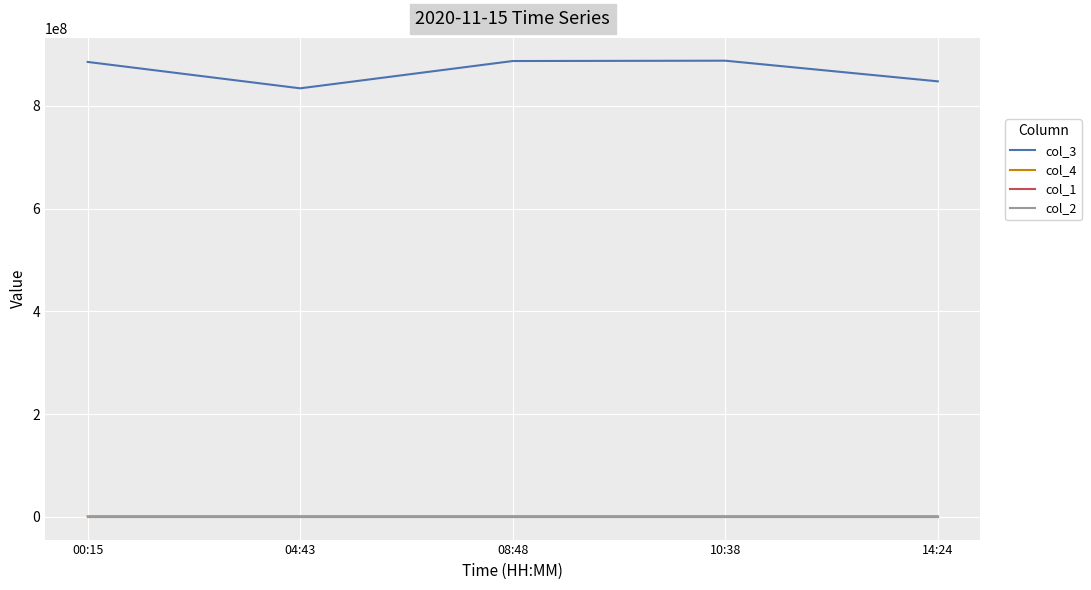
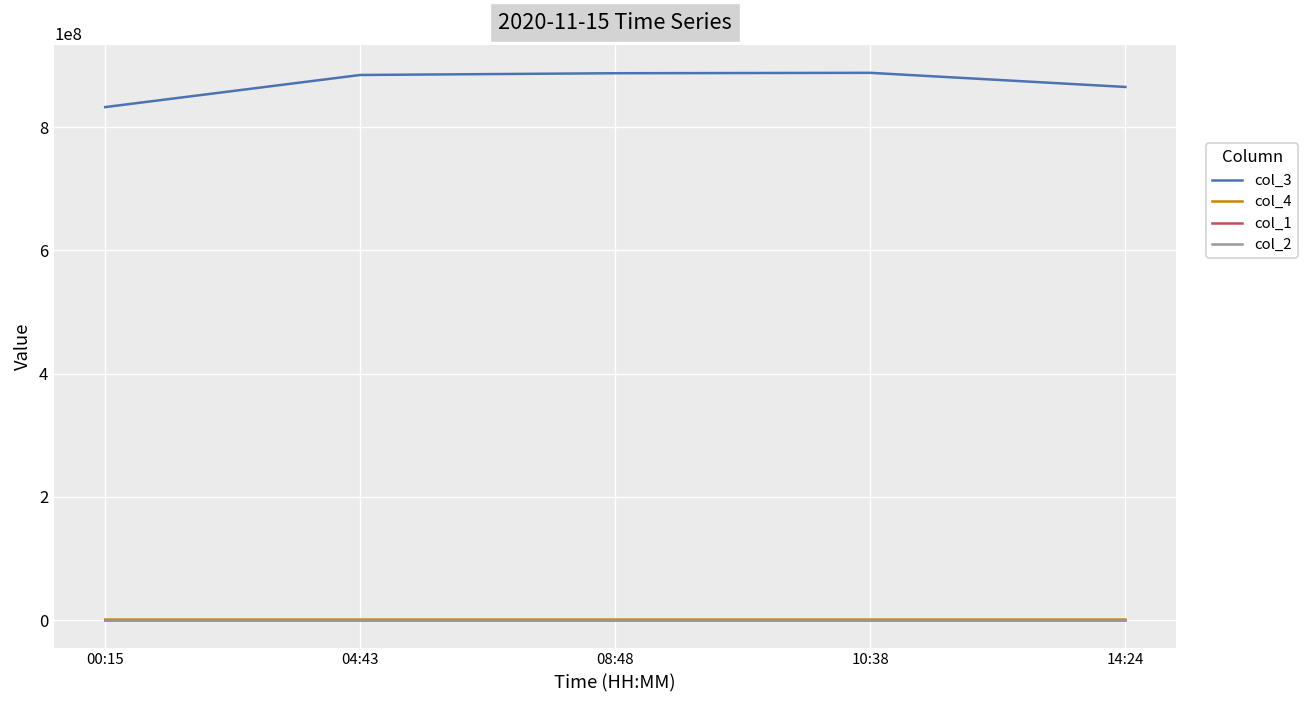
col_3, 00:15: 890000000 -> 830000000
col_3, 04:43: 830000000 -> 880000000
col_3, 14:24: 850000000 -> 870000000
